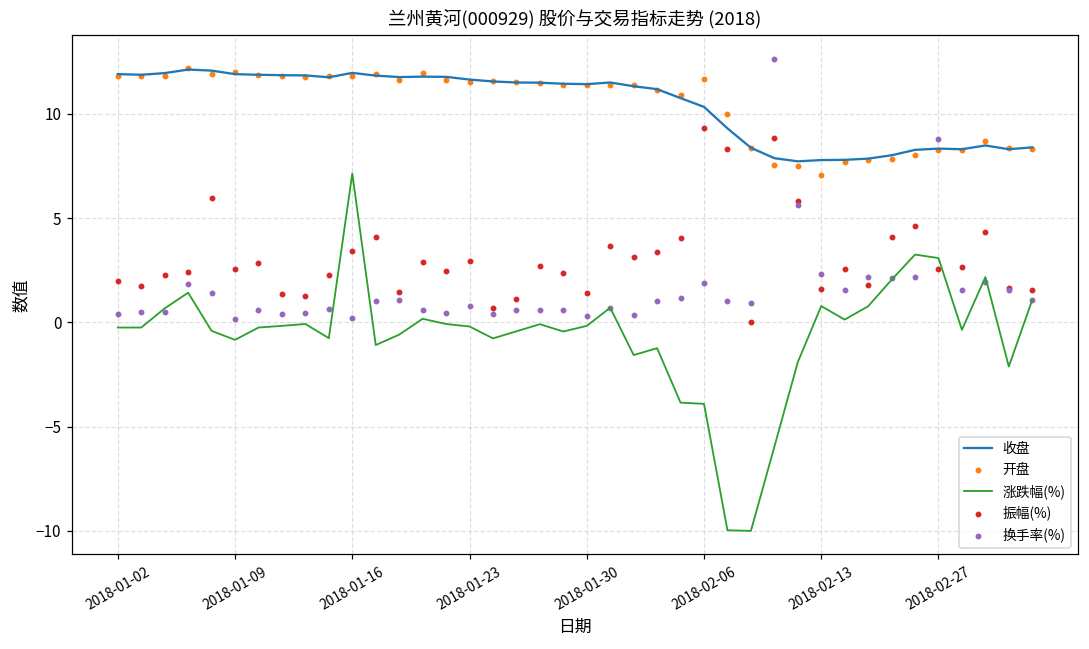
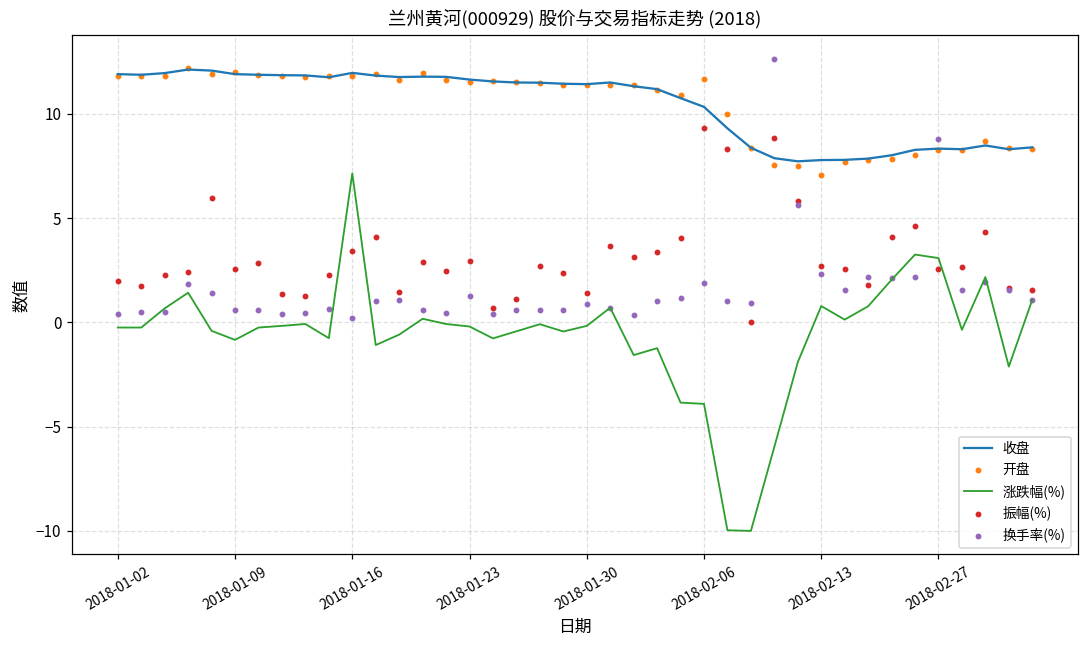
换手率(%), 2018-01-09: 0.2 -> 0.6
换手率(%), 2018-01-23: 0.8 -> 1.3
换手率(%), 2018-01-30: 0.3 -> 0.9
振幅(%), 2018-02-13: 1.6 -> 2.7
